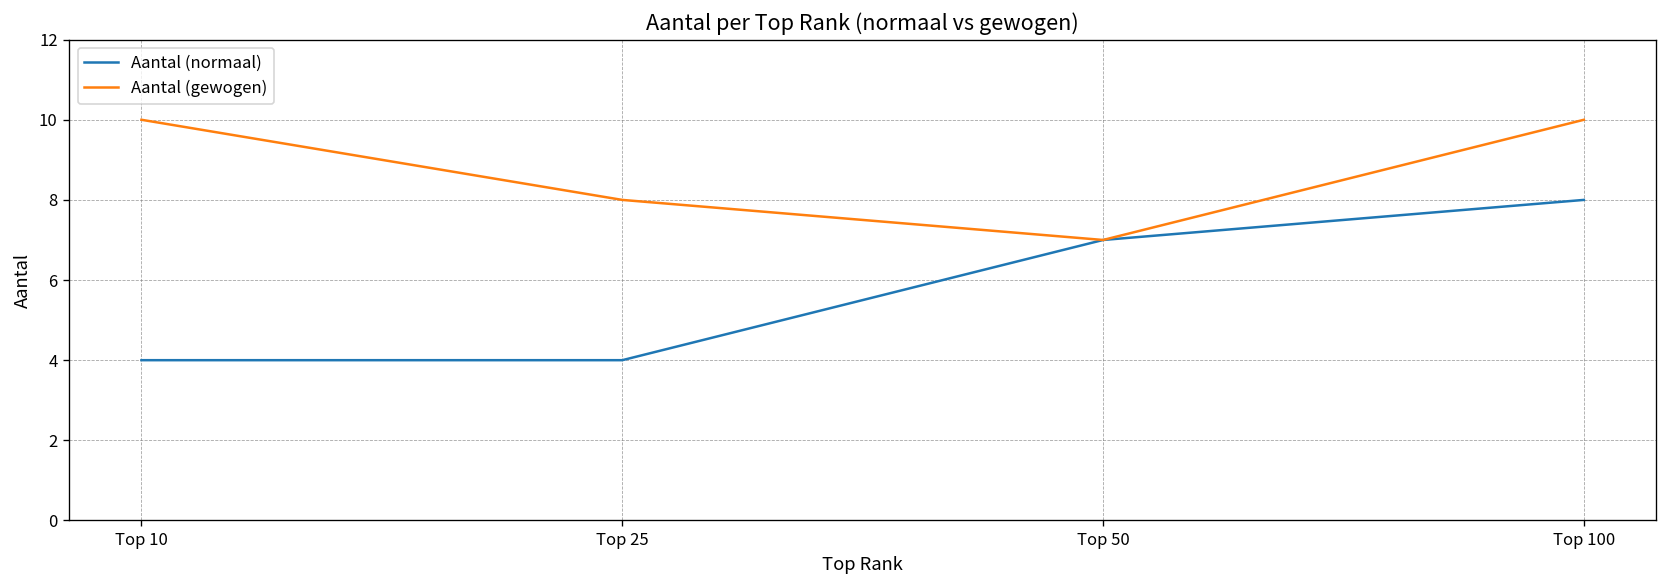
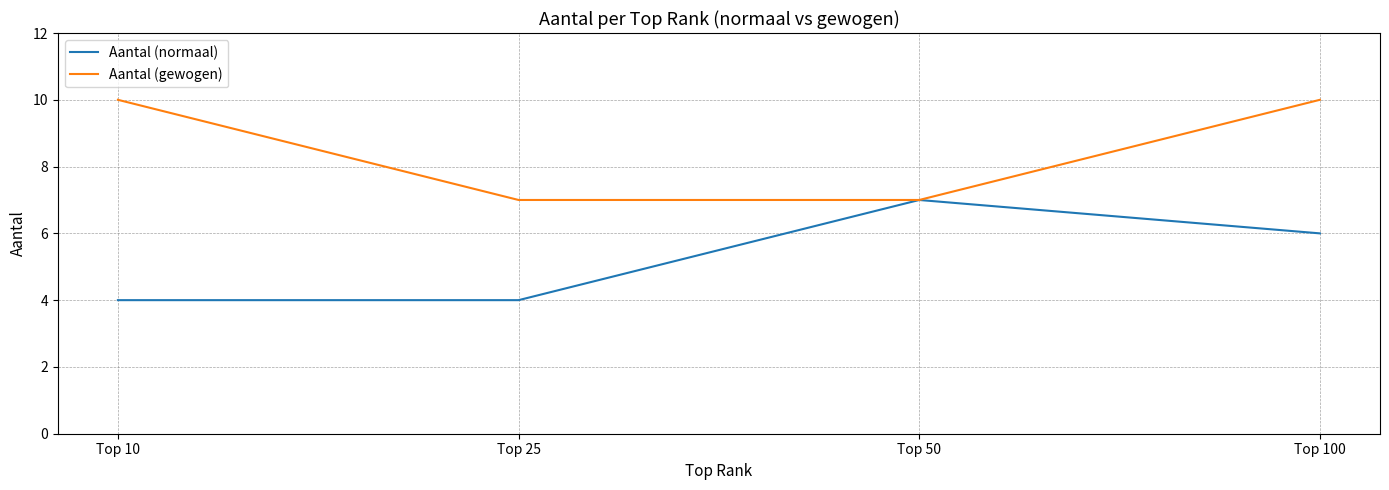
Aantal (gewogen), Top 25: 8 -> 7
Aantal (normaal), Top 100: 8 -> 6
